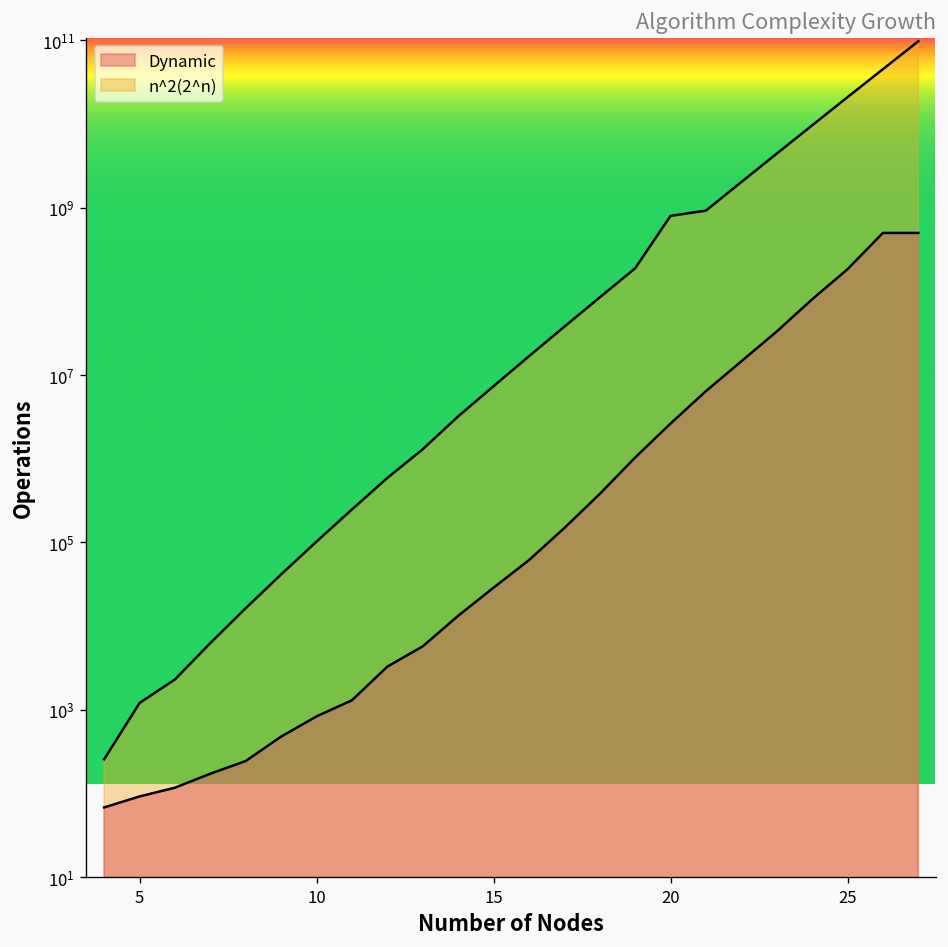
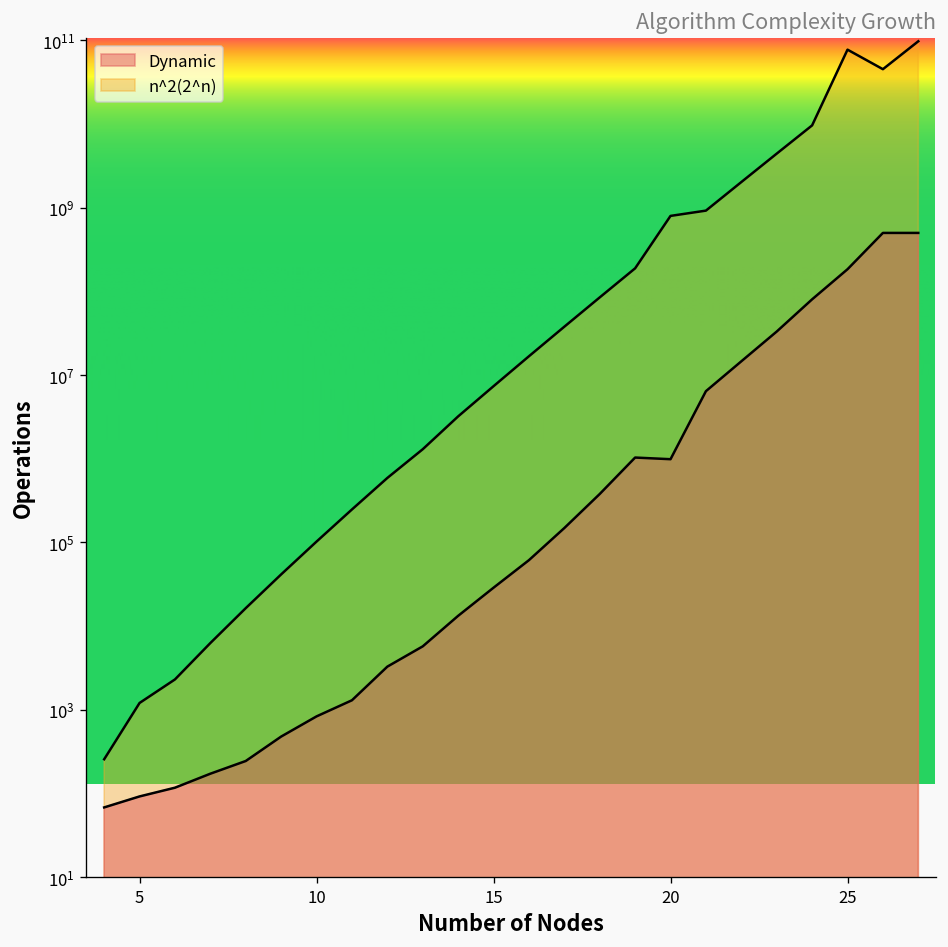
Dynamic, 20: 2600000 -> 1000000
n^2(2^n), 25: 21000000000 -> 80000000000
